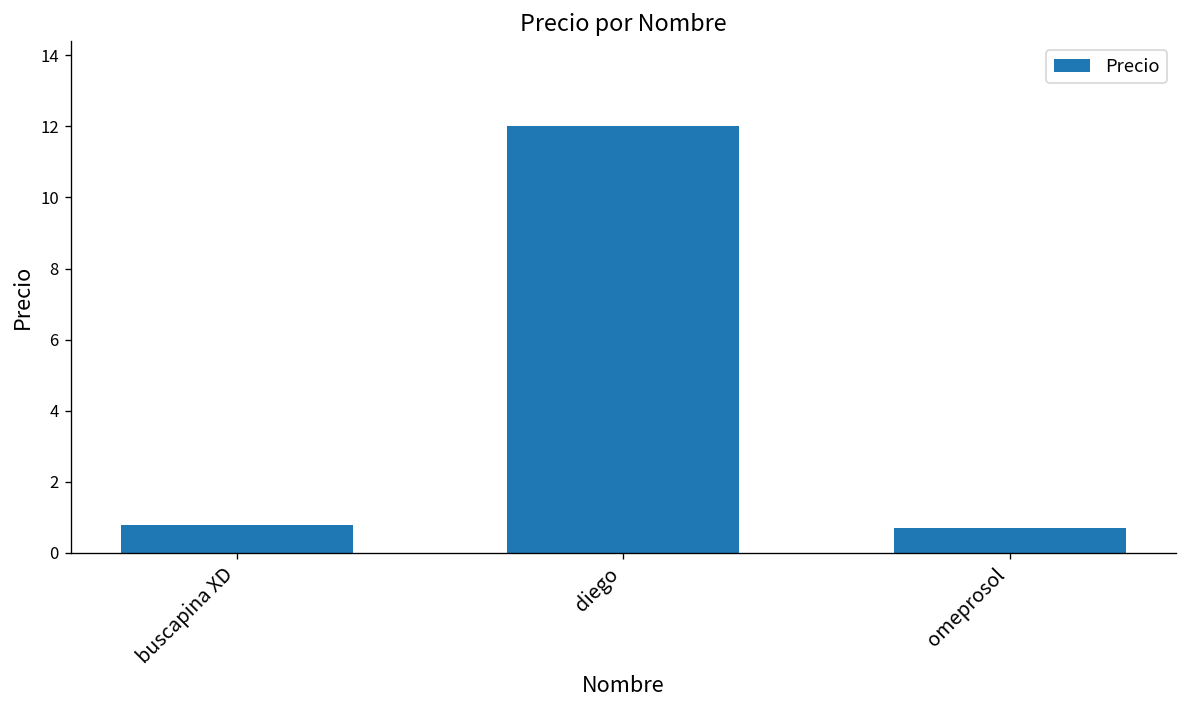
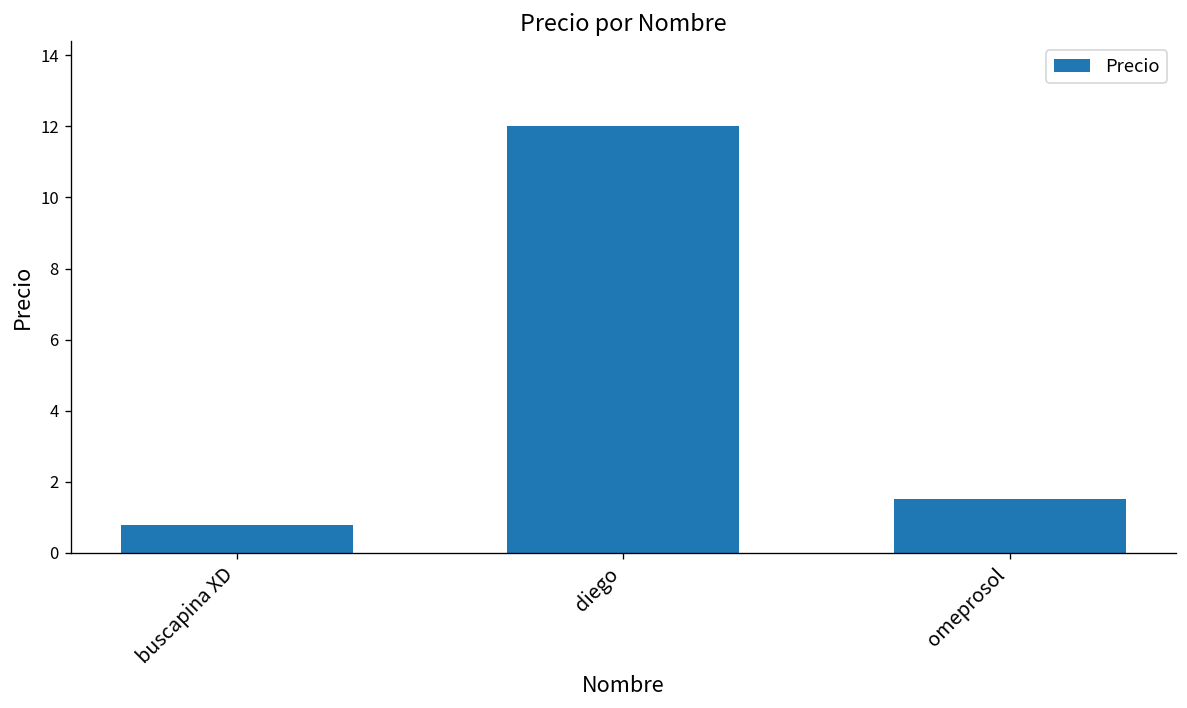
omeprosol: 0.7 -> 1.5
